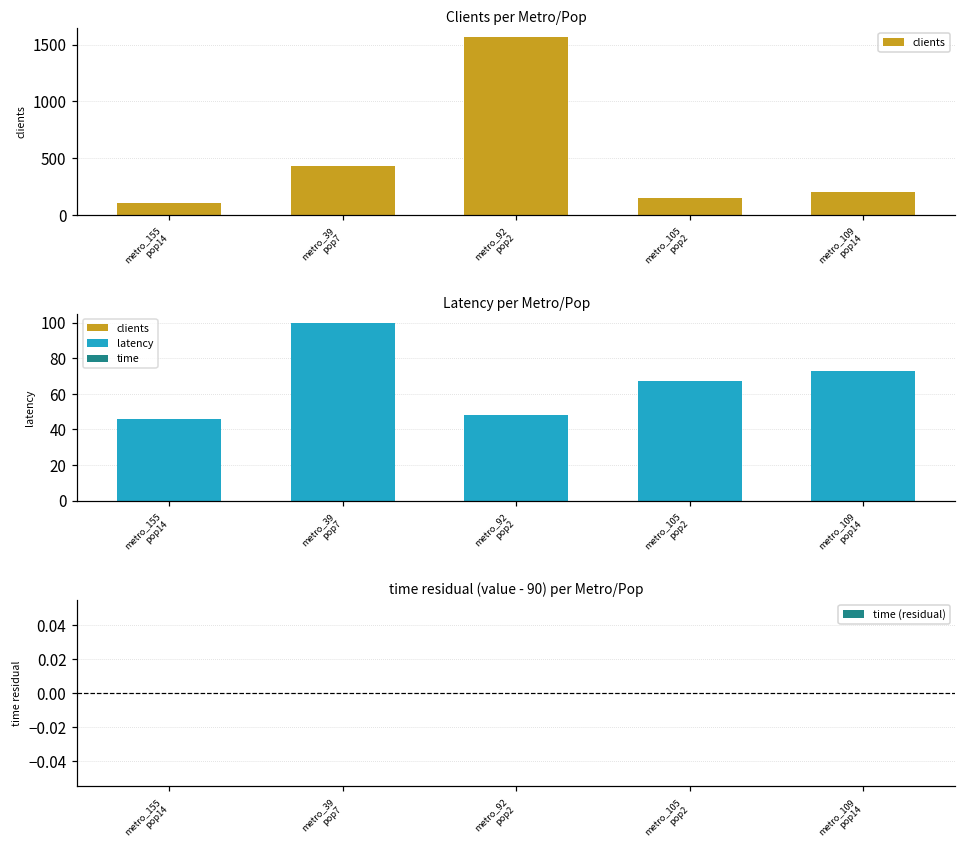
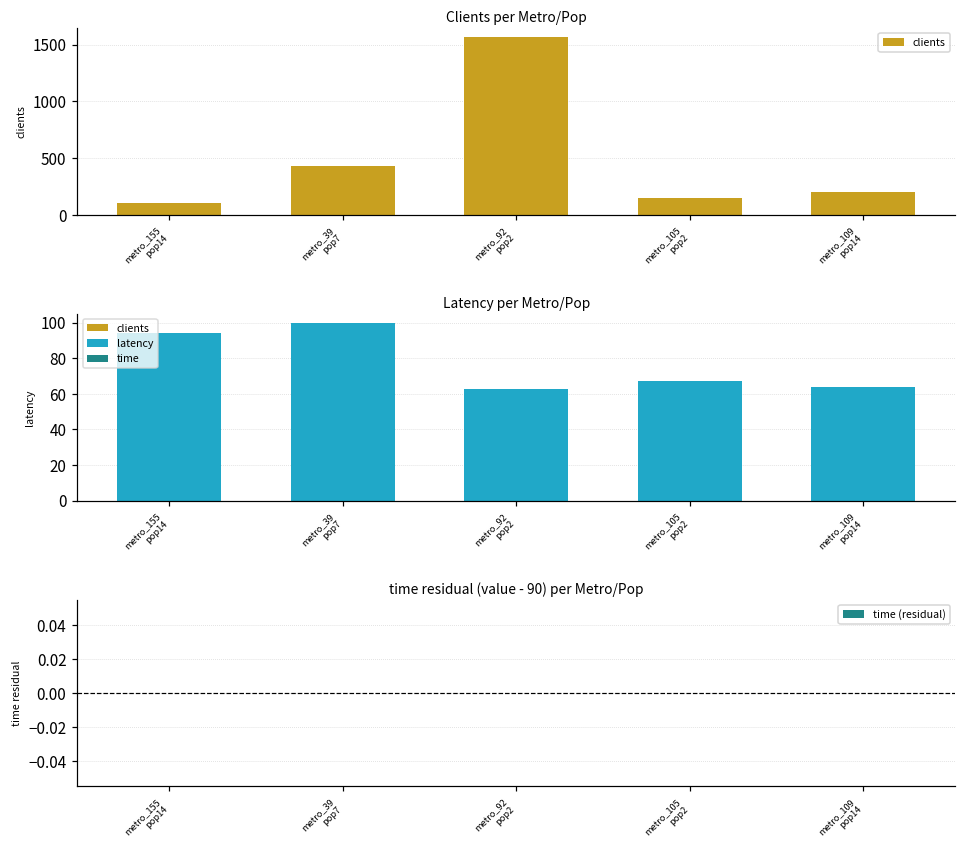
Latency per Metro/Pop, metro_155 pop14: 46 -> 94
Latency per Metro/Pop, metro_92 pop2: 48 -> 63
Latency per Metro/Pop, metro_109 pop14: 73 -> 64
